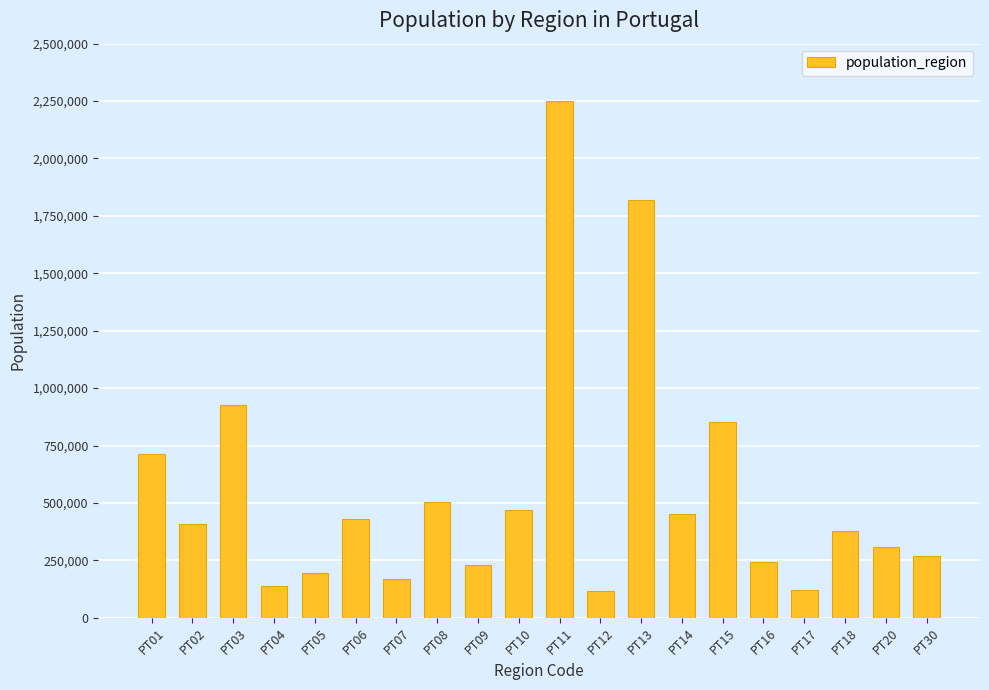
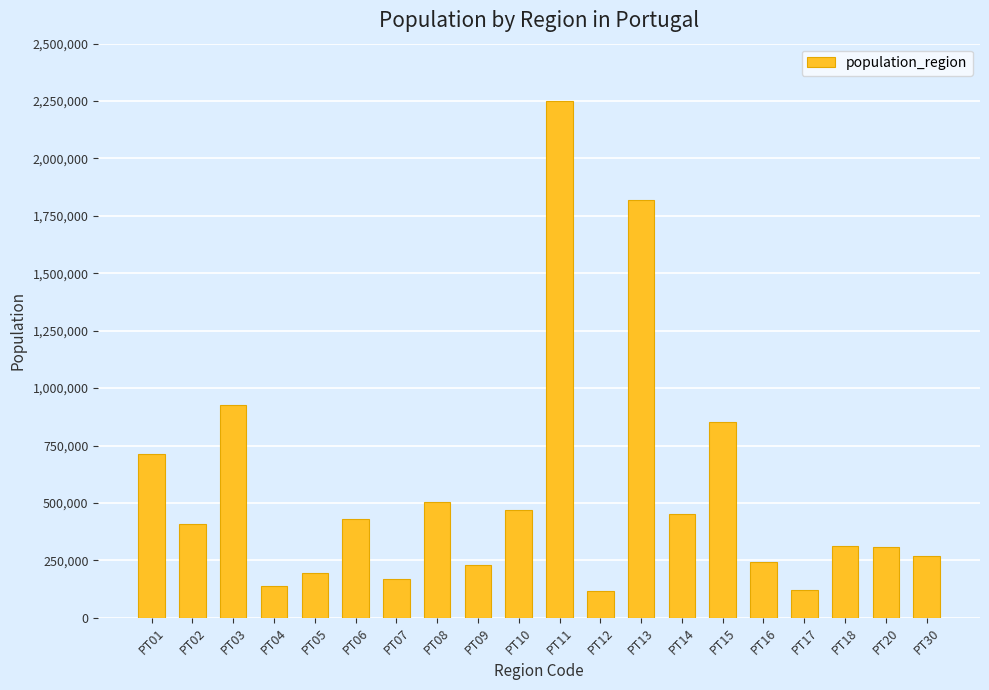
PT18: 380,000 -> 310,000
